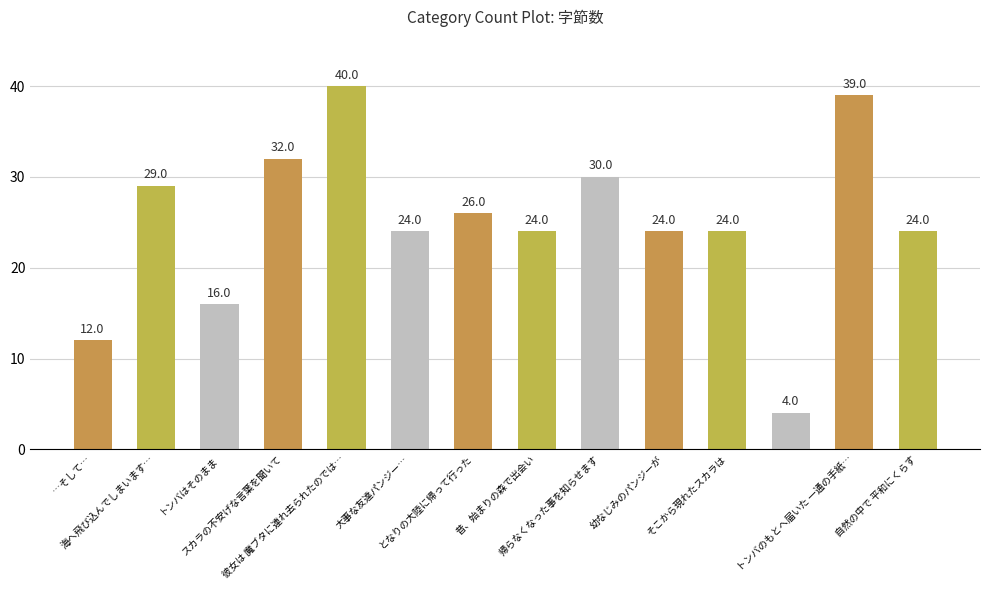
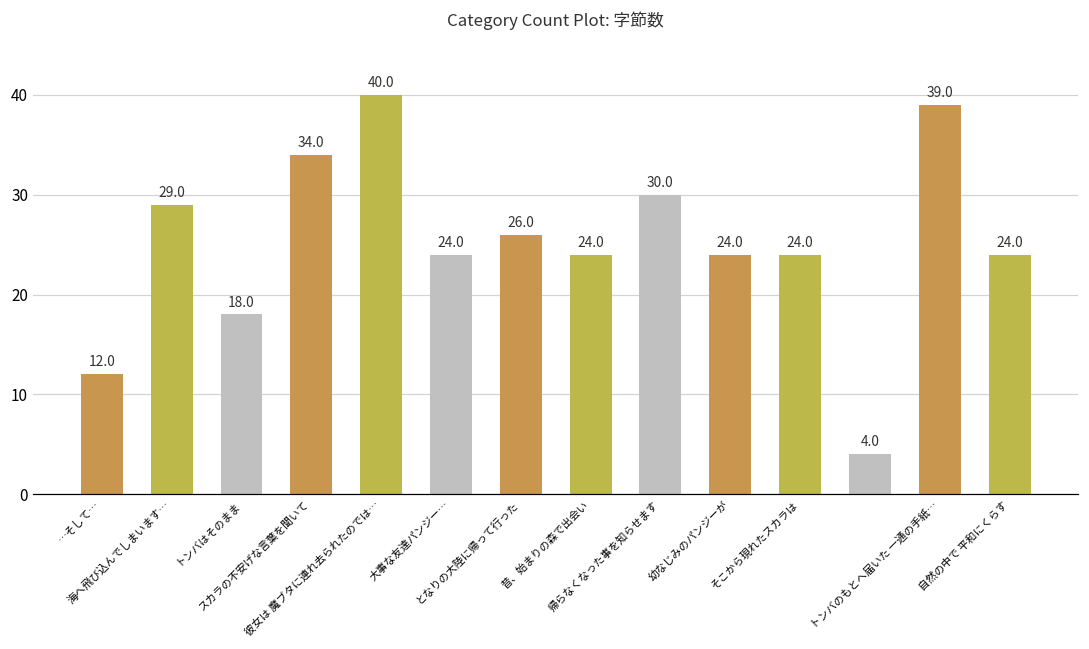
トンバはそのまま: 16.0 -> 18.0
スカラの不安げな言葉を聞いて: 32.0 -> 34.0
